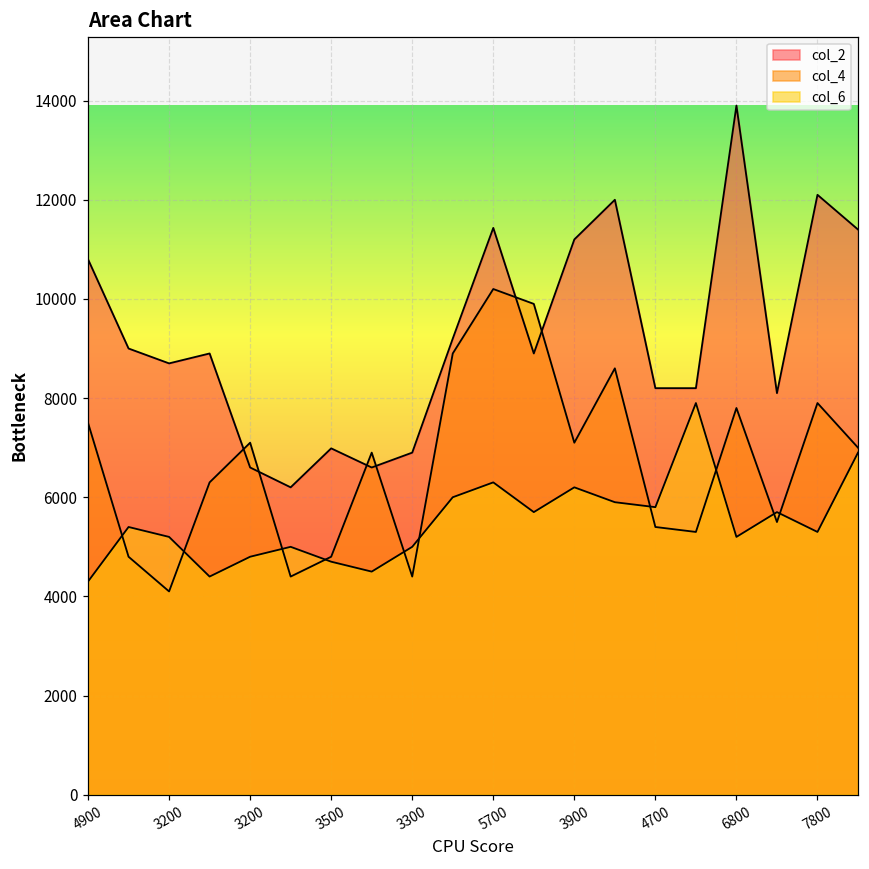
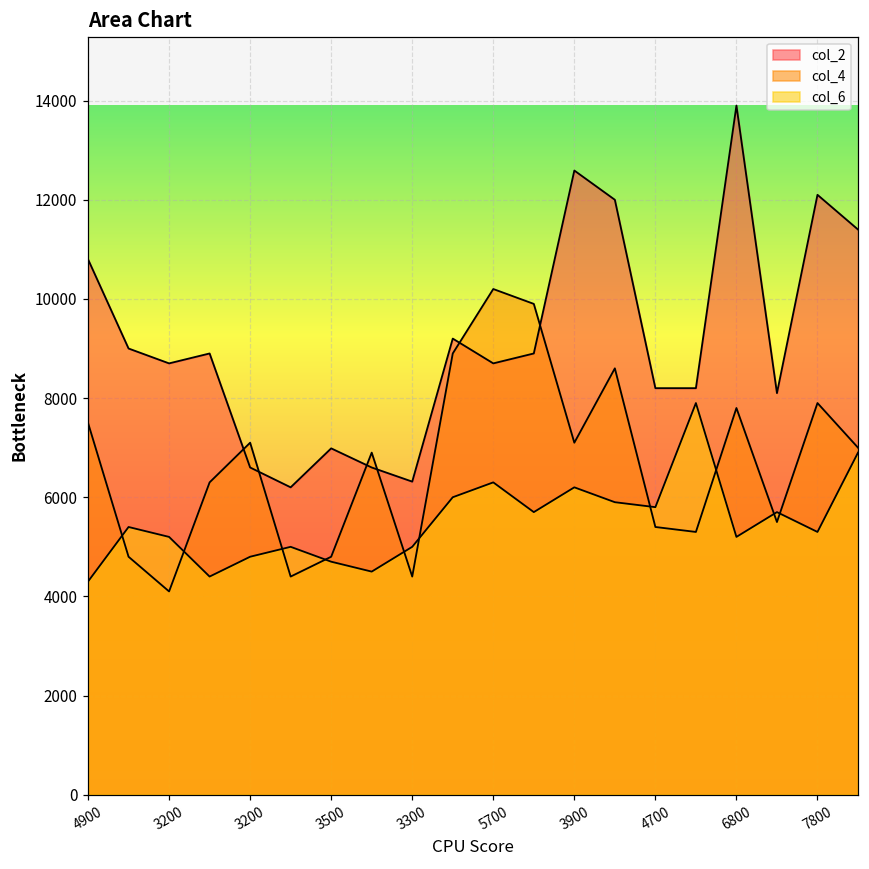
col_2, 3300: 6900 -> 6300
col_2, 5700: 11400 -> 8700
col_2, 3900: 11200 -> 12600
